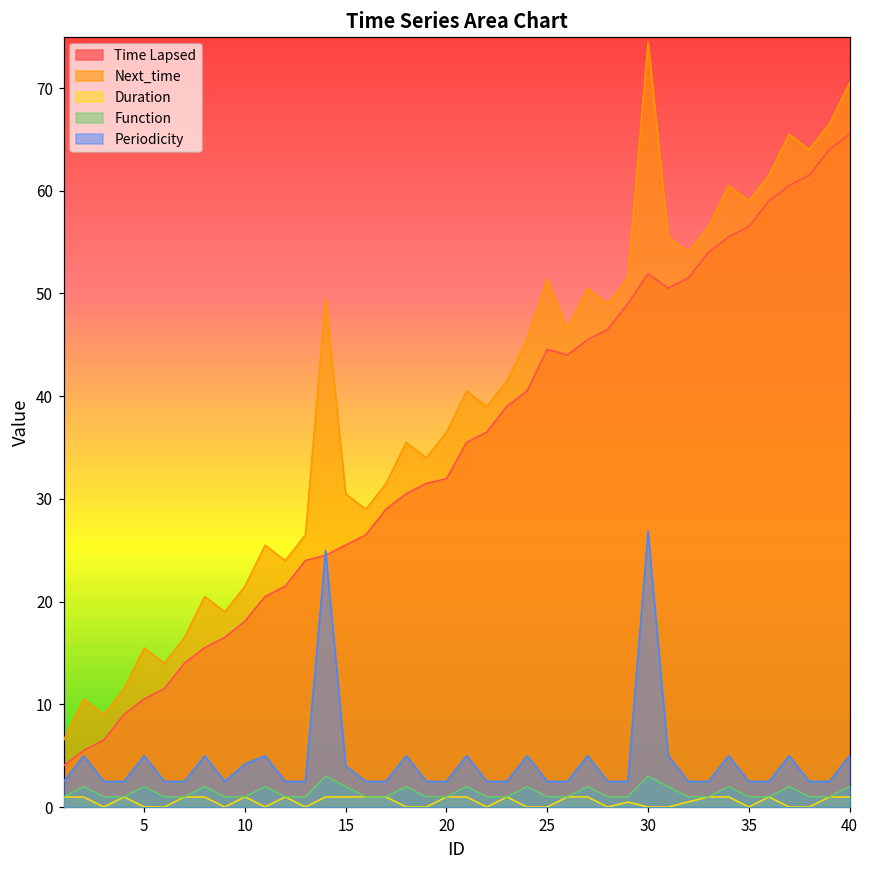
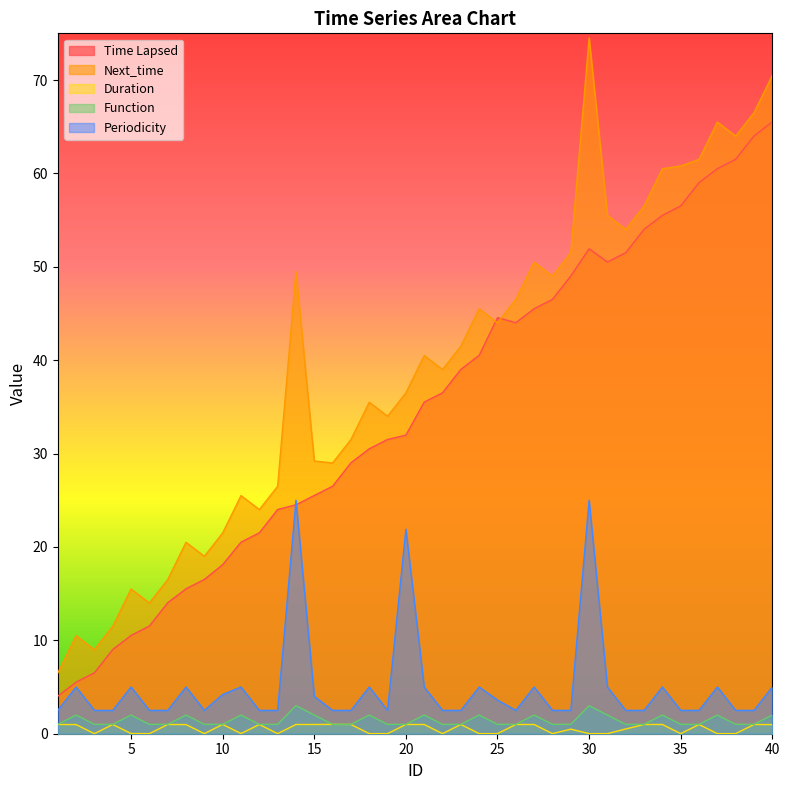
Next_time, 15: 31 -> 29
Periodicity, 20: 3 -> 22
Next_time, 25: 51 -> 44
Periodicity, 25: 3 -> 4
Periodicity, 30: 27 -> 25
Next_time, 35: 59 -> 61
